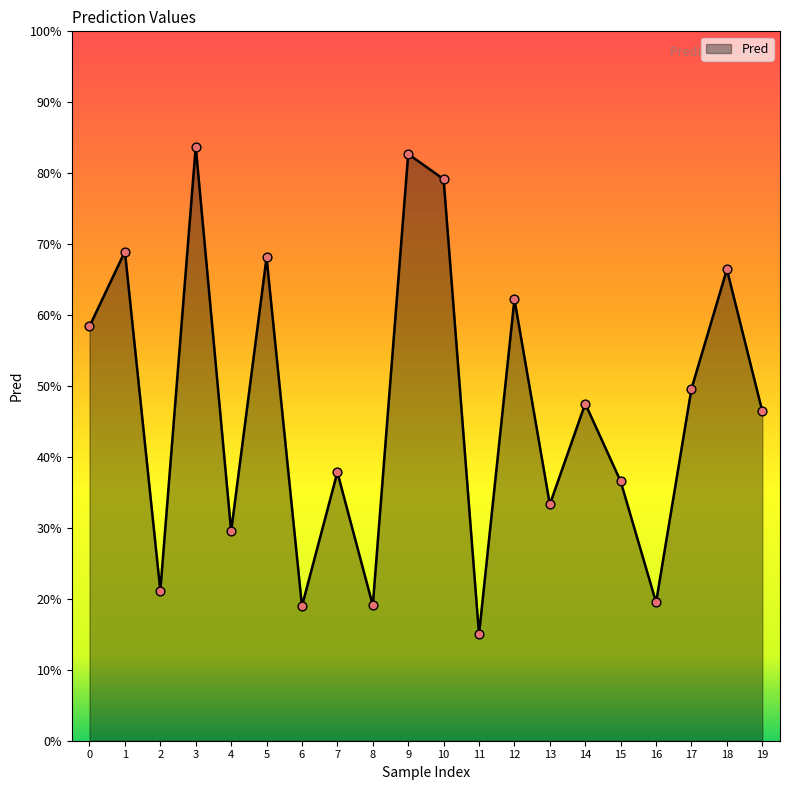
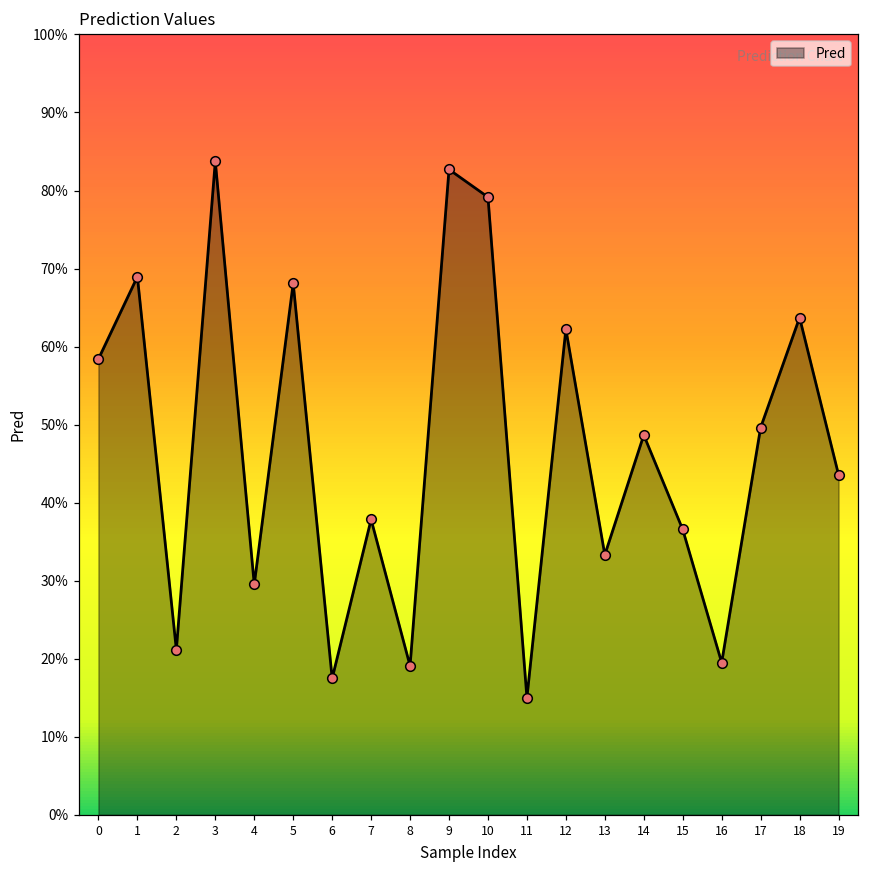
6: 19% -> 17%
14: 48% -> 49%
18: 66% -> 64%
19: 46% -> 44%
